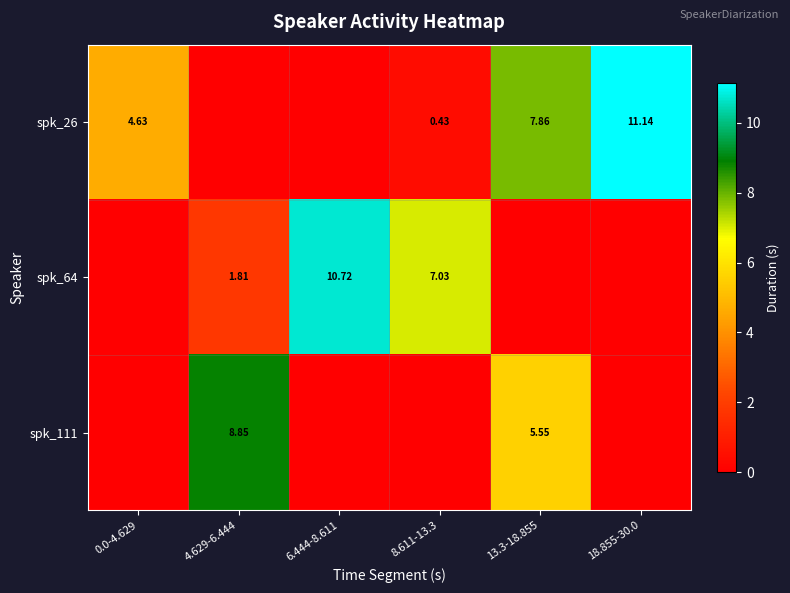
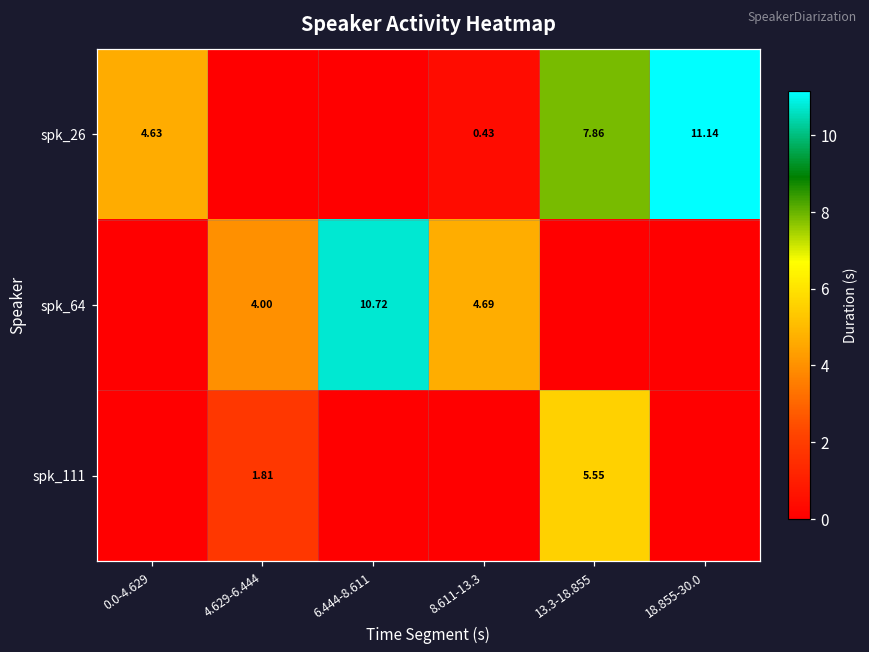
spk_64, 4.629-6.444: 1.81 -> 4.00
spk_64, 8.611-13.3: 7.03 -> 4.69
spk_111, 4.629-6.444: 8.85 -> 1.81
